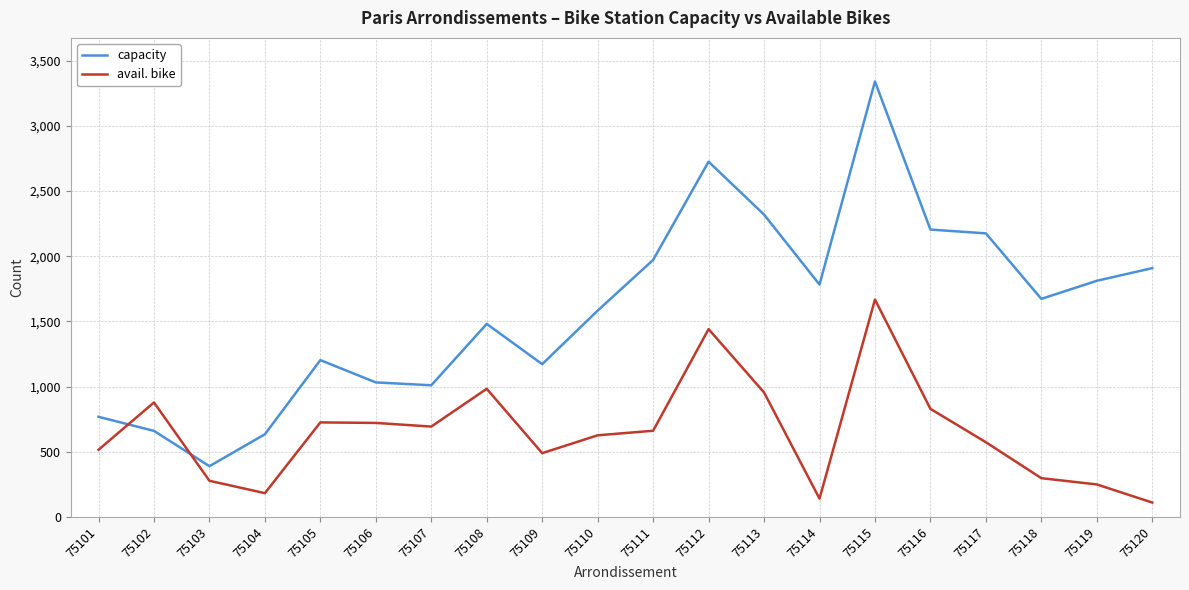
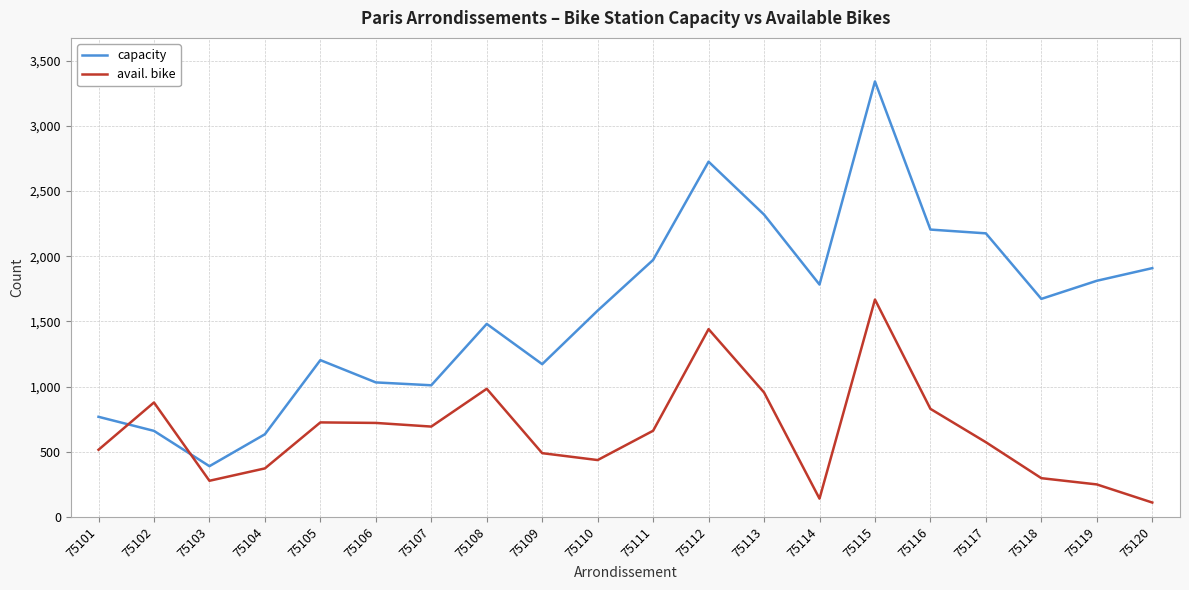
avail. bike, 75104: 180 -> 370
avail. bike, 75110: 630 -> 440
